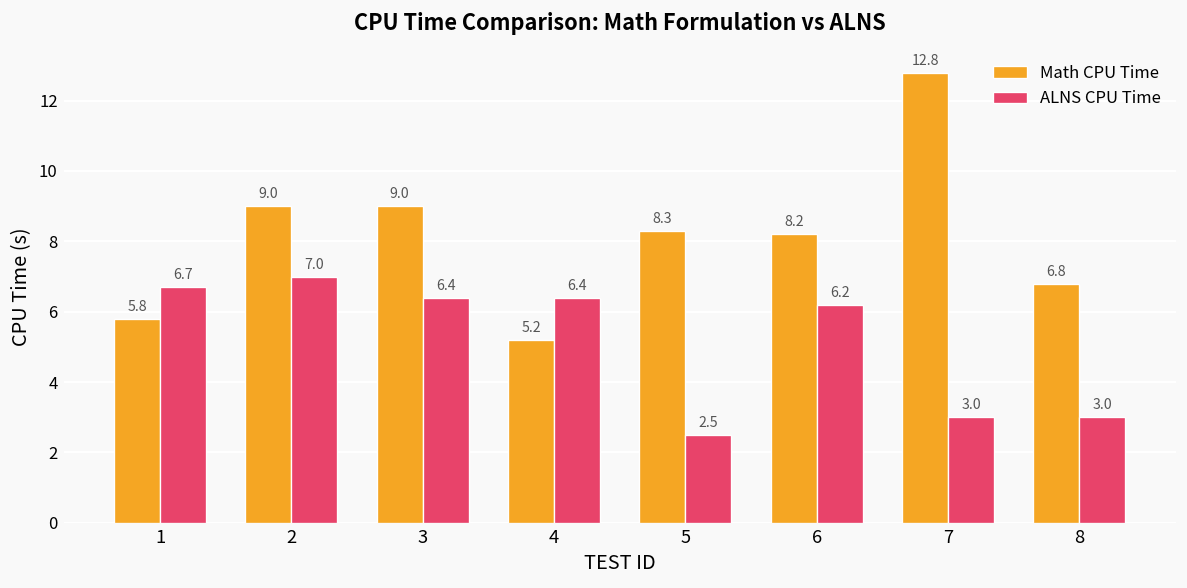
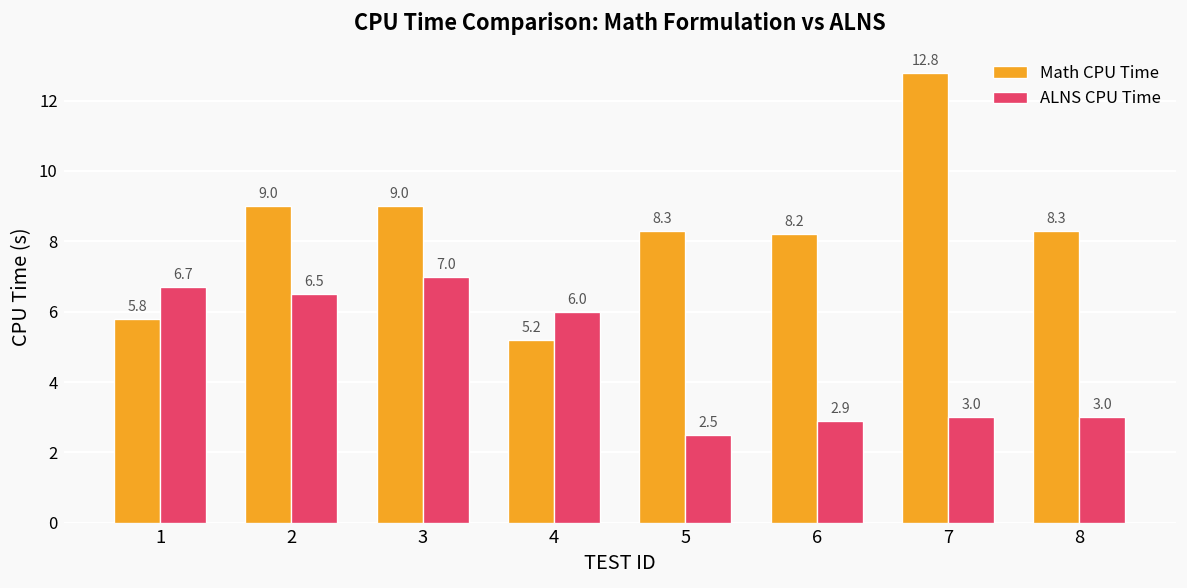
ALNS CPU Time, 2: 7.0 -> 6.5
ALNS CPU Time, 3: 6.4 -> 7.0
ALNS CPU Time, 4: 6.4 -> 6.0
ALNS CPU Time, 6: 6.2 -> 2.9
Math CPU Time, 8: 6.8 -> 8.3
